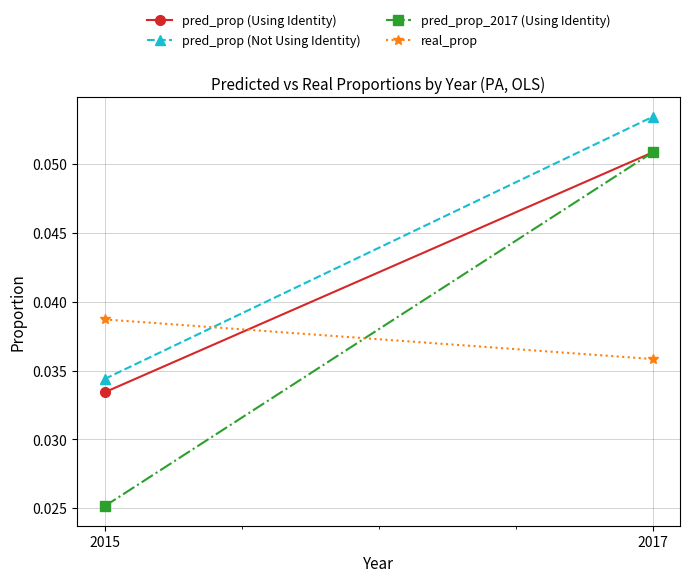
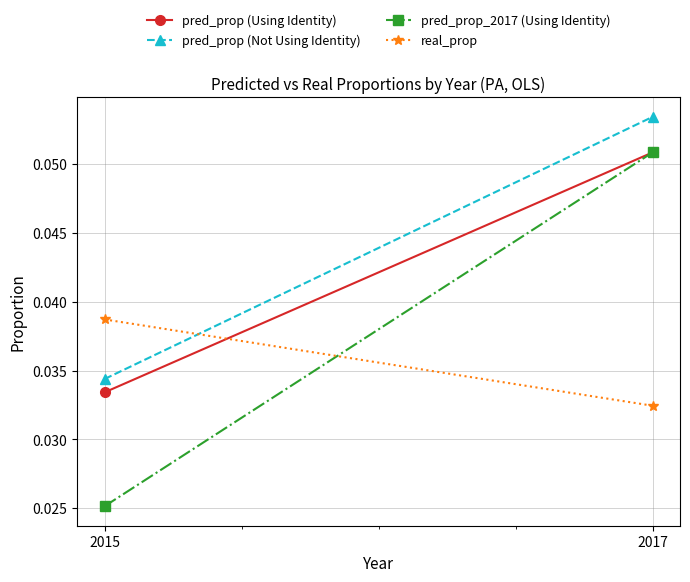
real_prop, 2017: 0.0358 -> 0.0325
